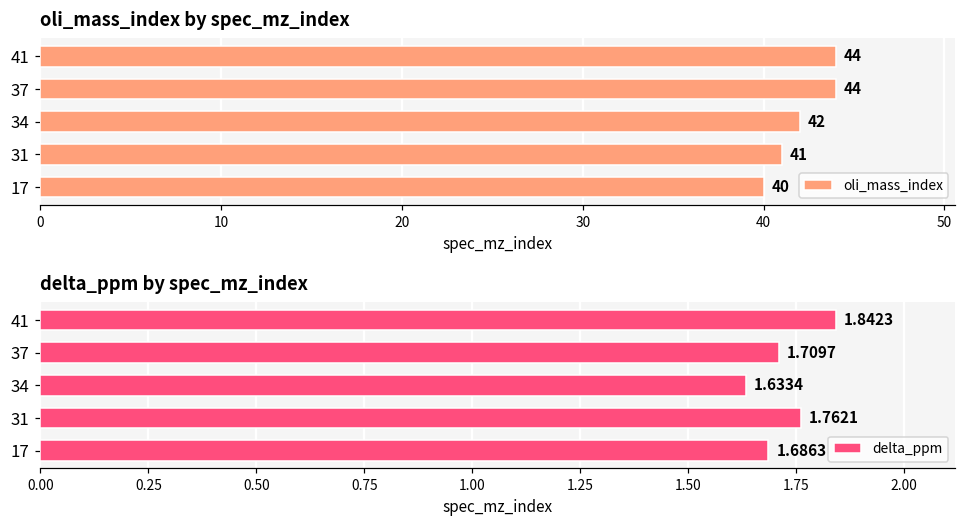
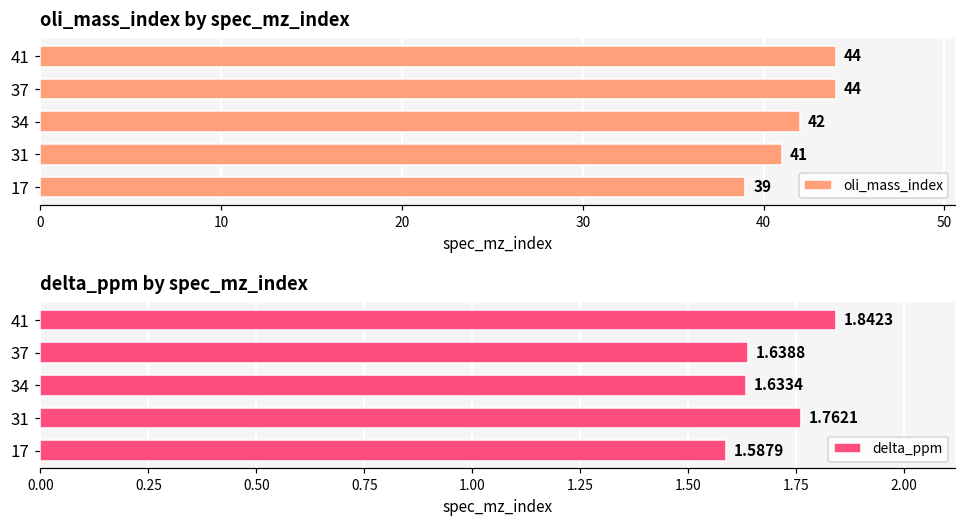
oli_mass_index by spec_mz_index, 17: 40 -> 39
delta_ppm by spec_mz_index, 37: 1.7097 -> 1.6388
delta_ppm by spec_mz_index, 17: 1.6863 -> 1.5879
